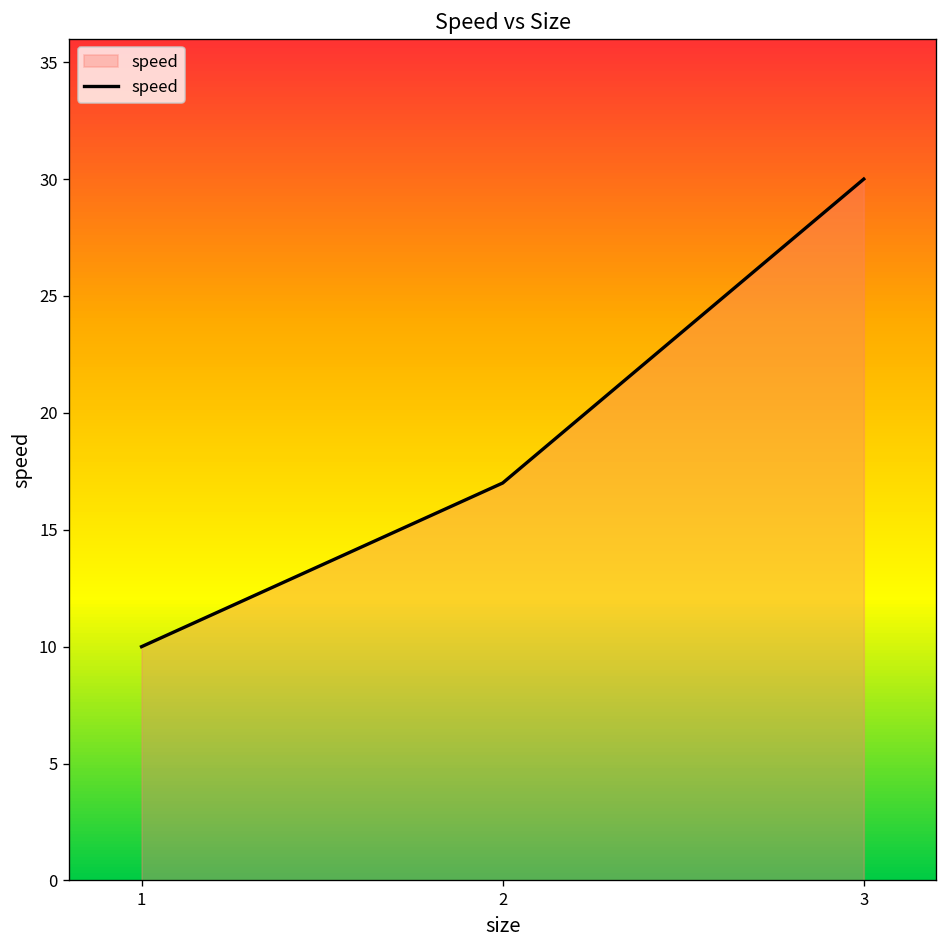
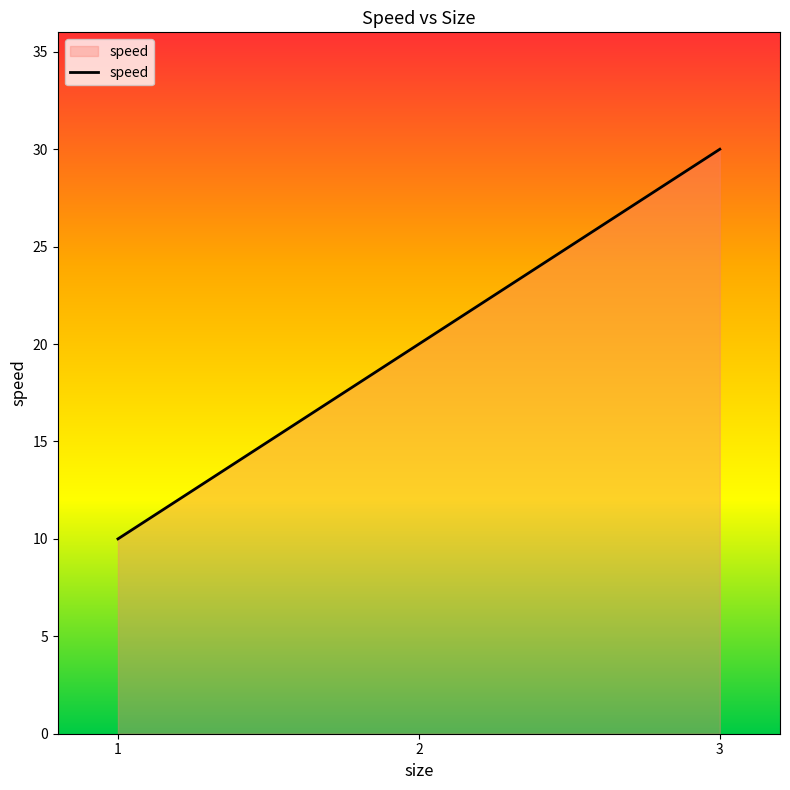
2: 17 -> 20
